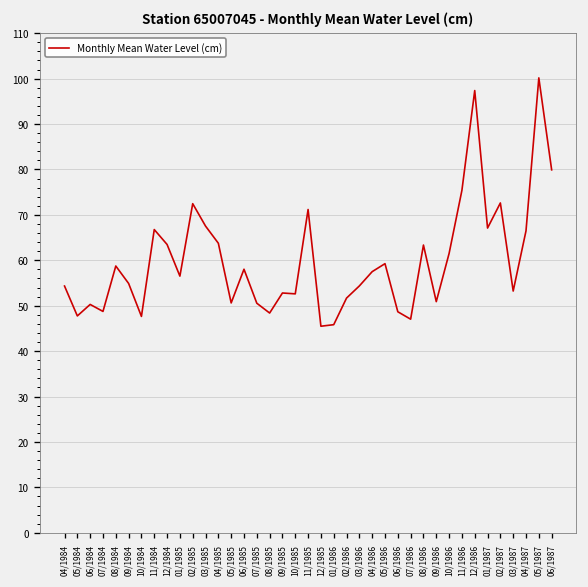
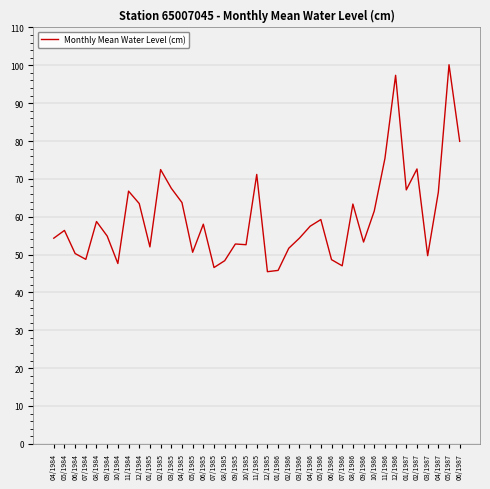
05/1984: 48 -> 56
01/1985: 57 -> 52
07/1985: 51 -> 47
09/1986: 51 -> 53
03/1987: 53 -> 50
